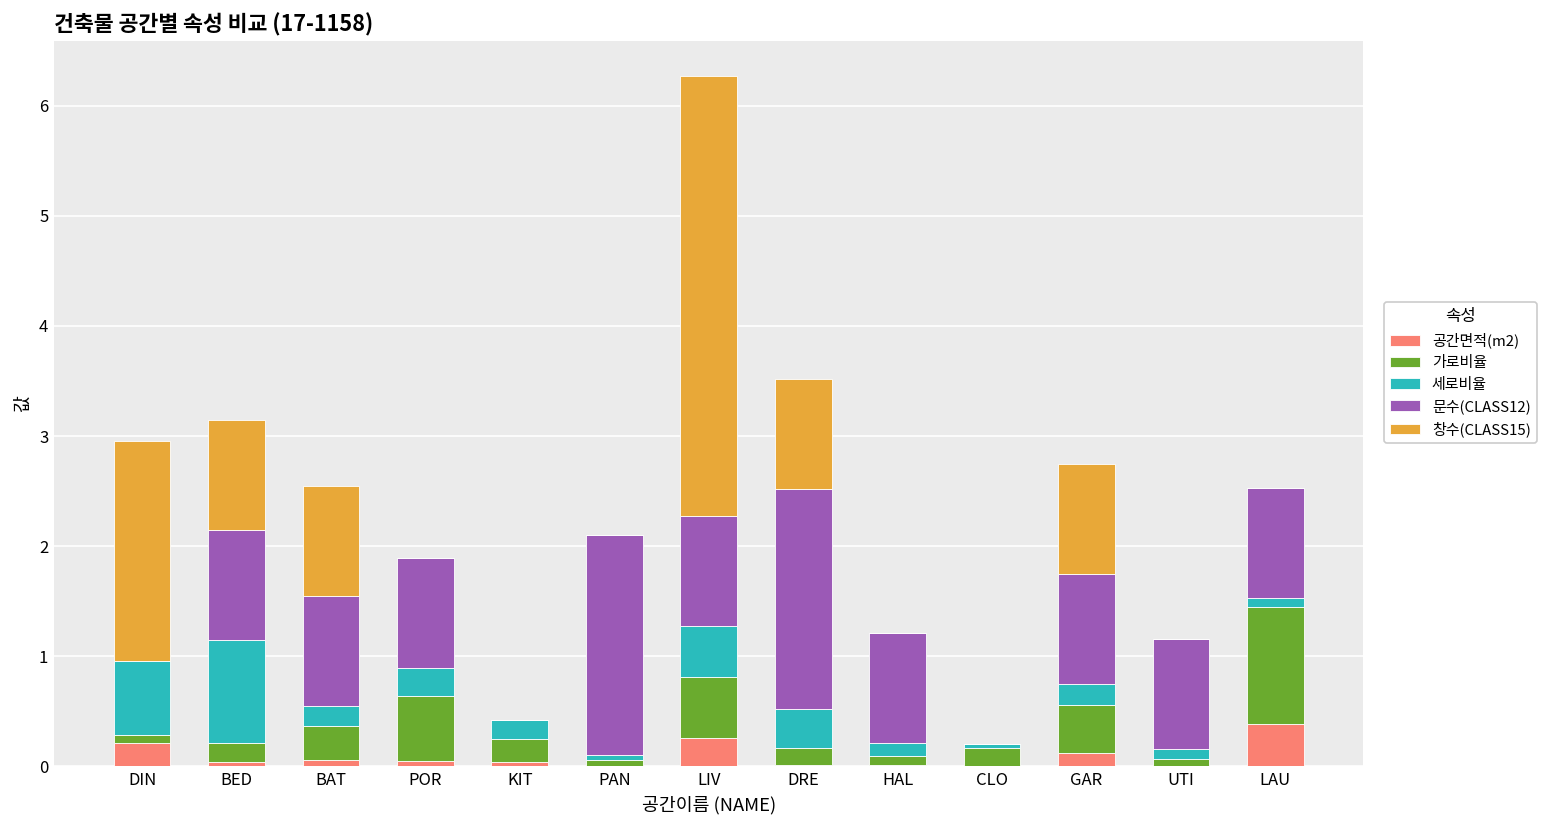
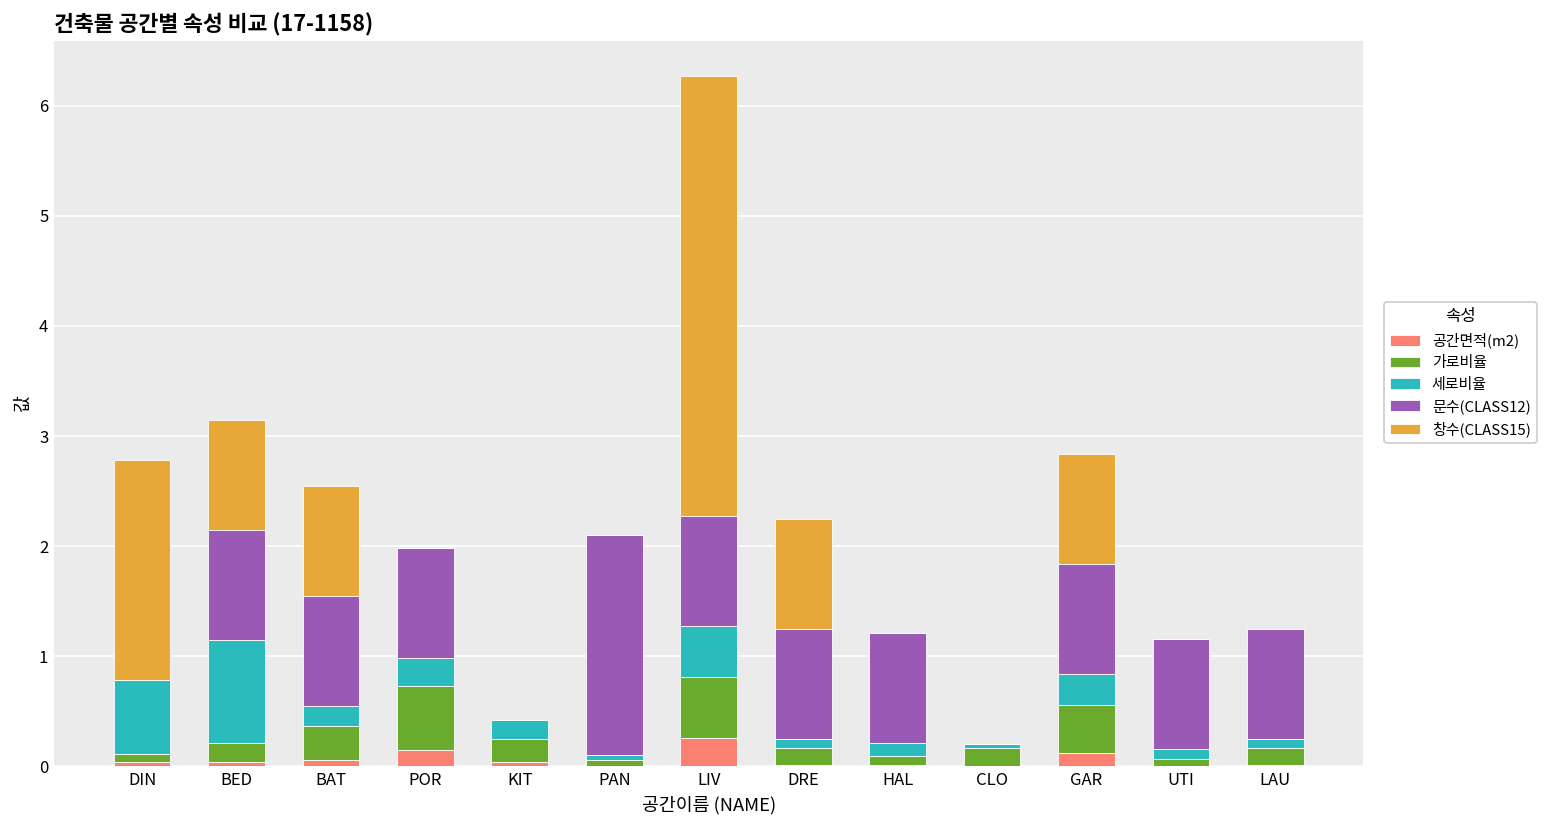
공간면적(m2), DIN: 0.2 -> 0.0
공간면적(m2), POR: 0.05 -> 0.15
세로비율, DRE: 0.4 -> 0.1
문수(CLASS12), DRE: 2 -> 1
세로비율, GAR: 0.2 -> 0.3
공간면적(m2), LAU: 0.4 -> 0.0
가로비율, LAU: 1.1 -> 0.2
